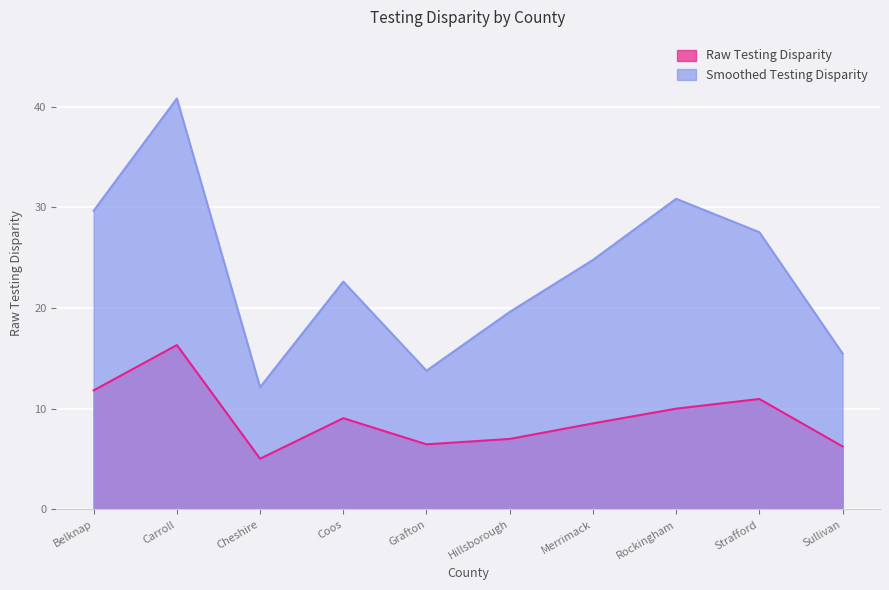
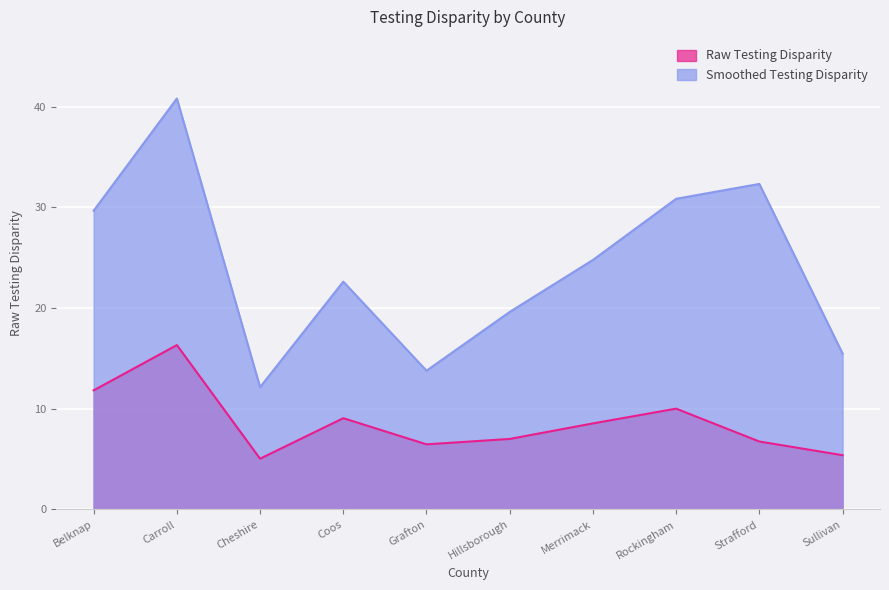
Raw Testing Disparity, Strafford: 11.0 -> 6.8
Smoothed Testing Disparity, Strafford: 27.5 -> 32.3
Raw Testing Disparity, Sullivan: 6.3 -> 5.4
